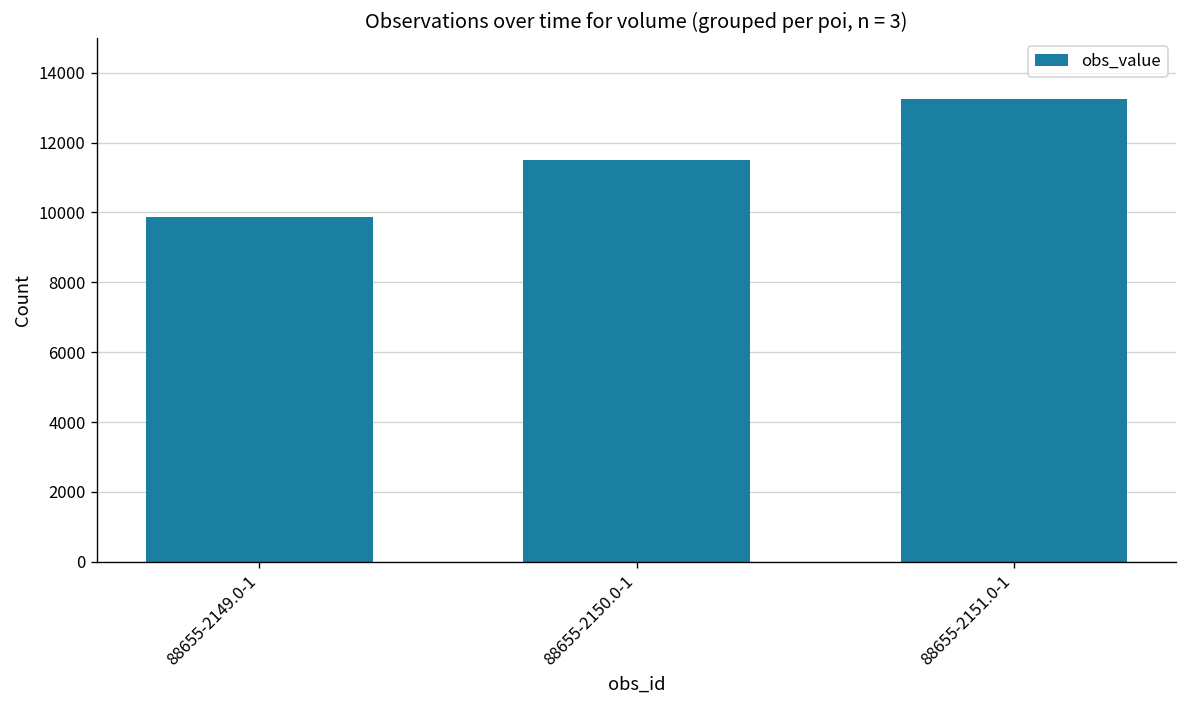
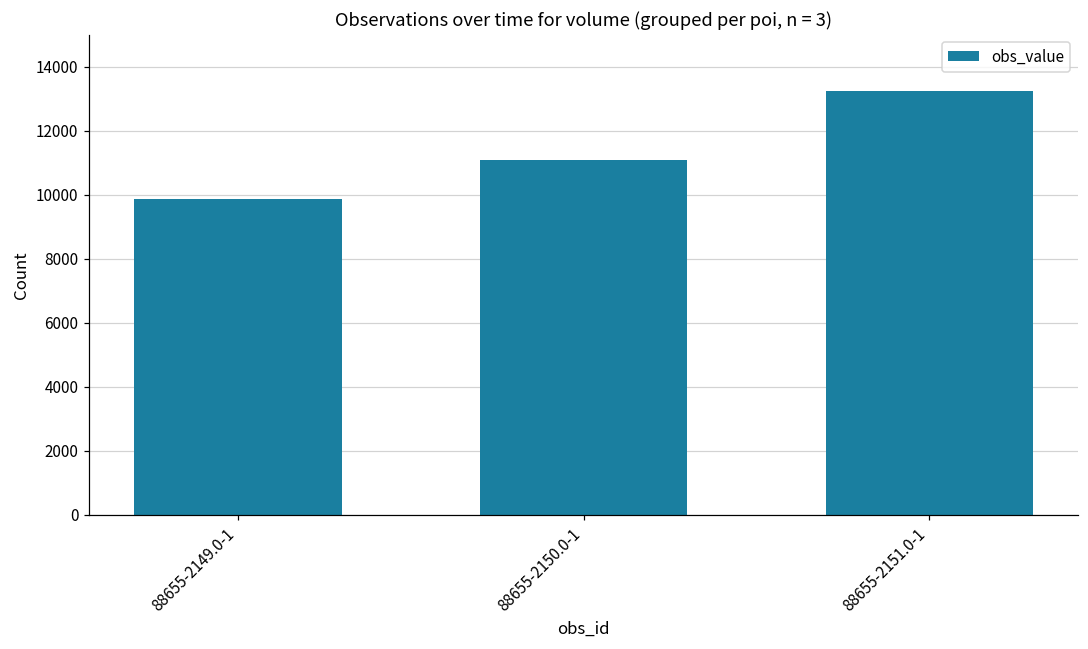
88655-2150.0-1: 11500 -> 11100
